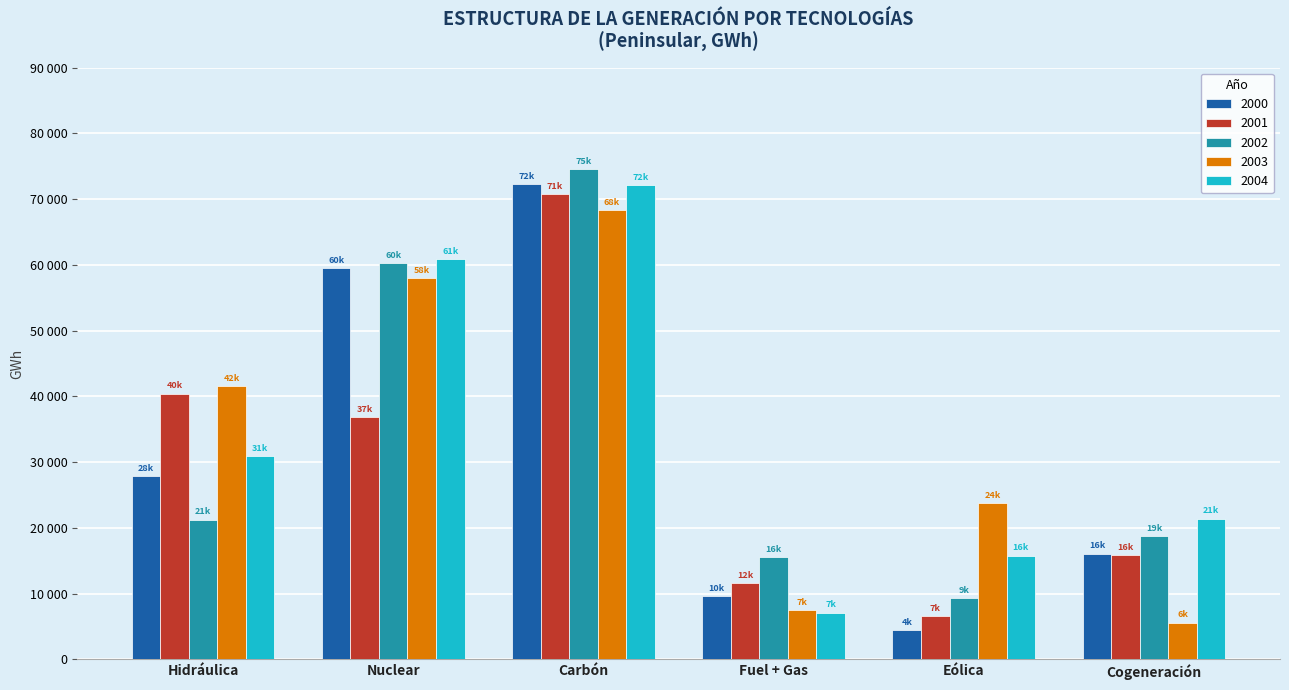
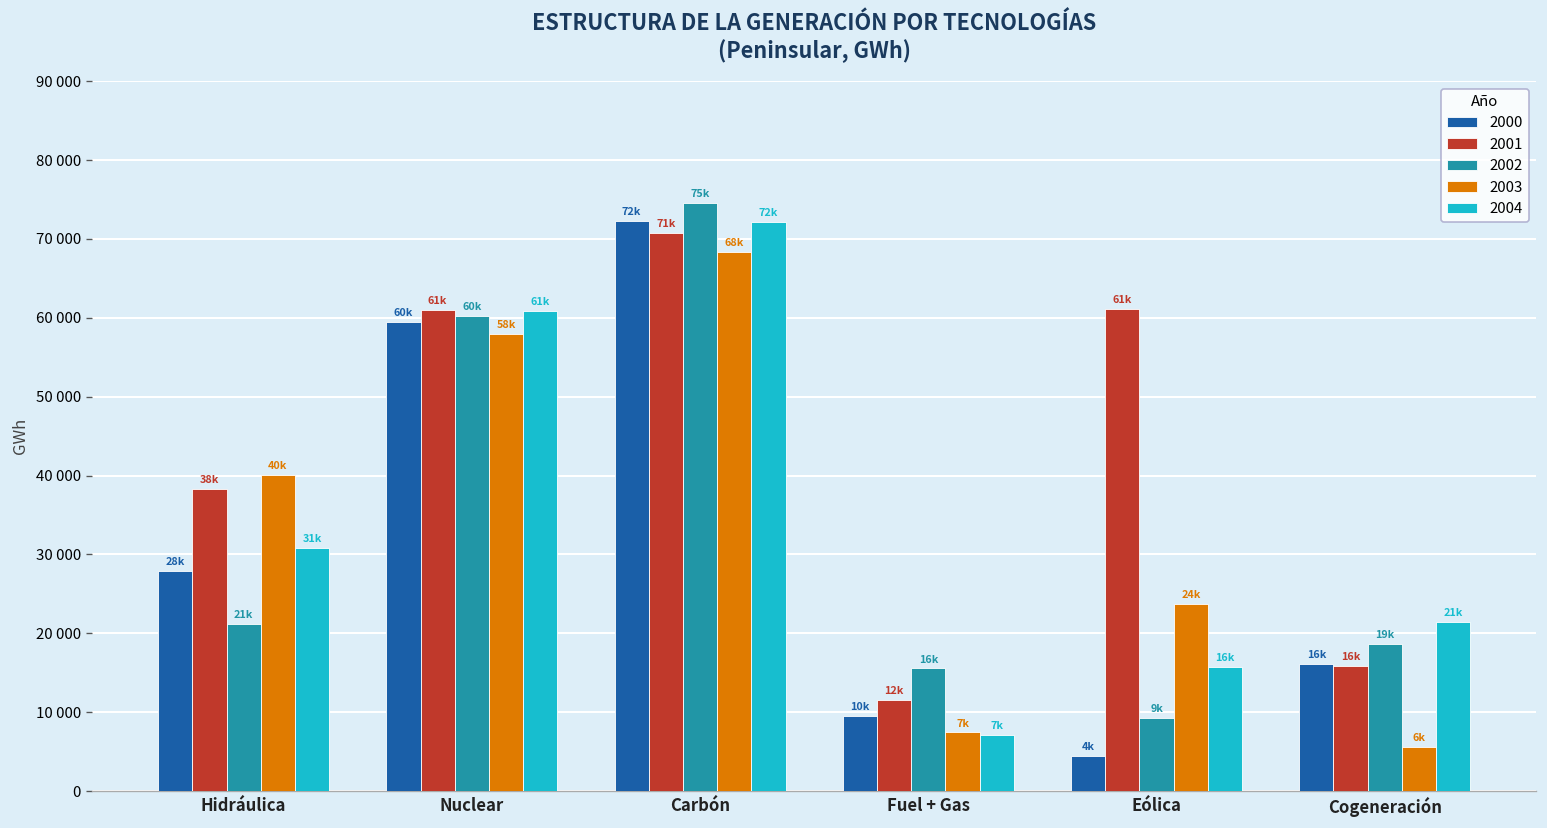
2001, Hidráulica: 40k -> 38k
2003, Hidráulica: 42k -> 40k
2001, Nuclear: 37k -> 61k
2001, Eólica: 7k -> 61k
